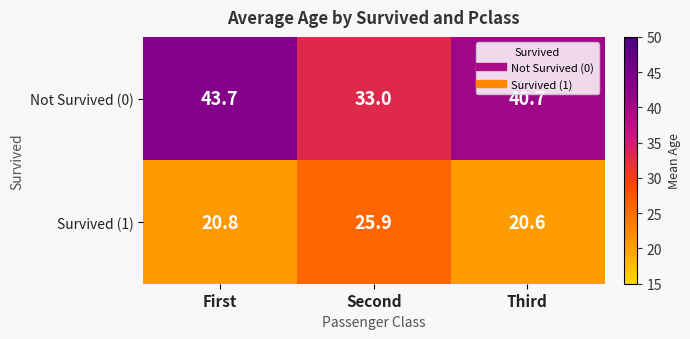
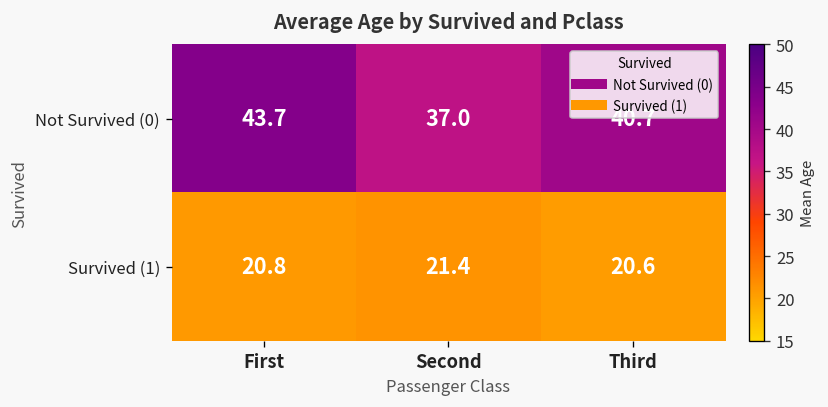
Not Survived (0), Second: 33.0 -> 37.0
Survived (1), Second: 25.9 -> 21.4
